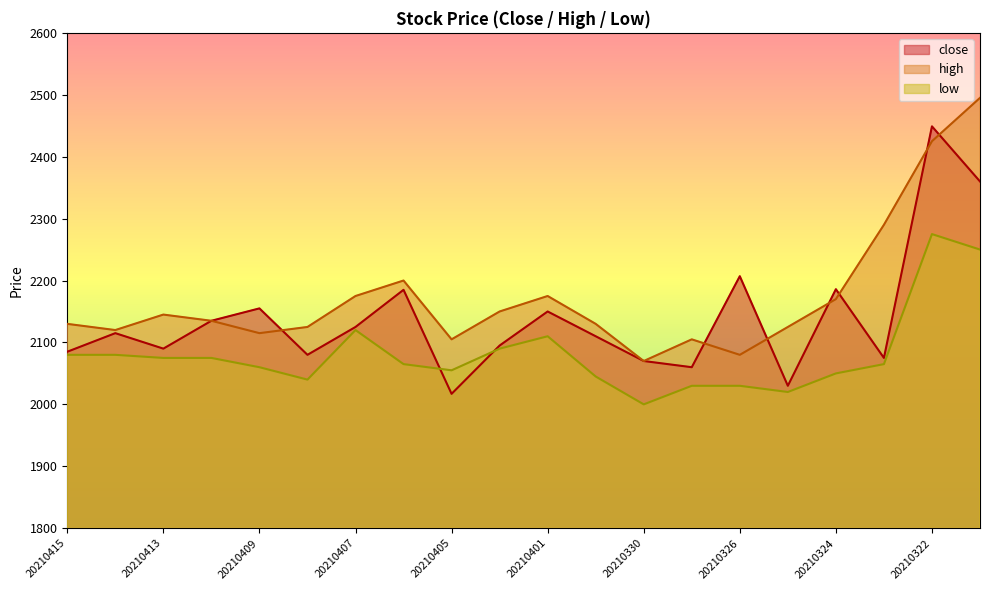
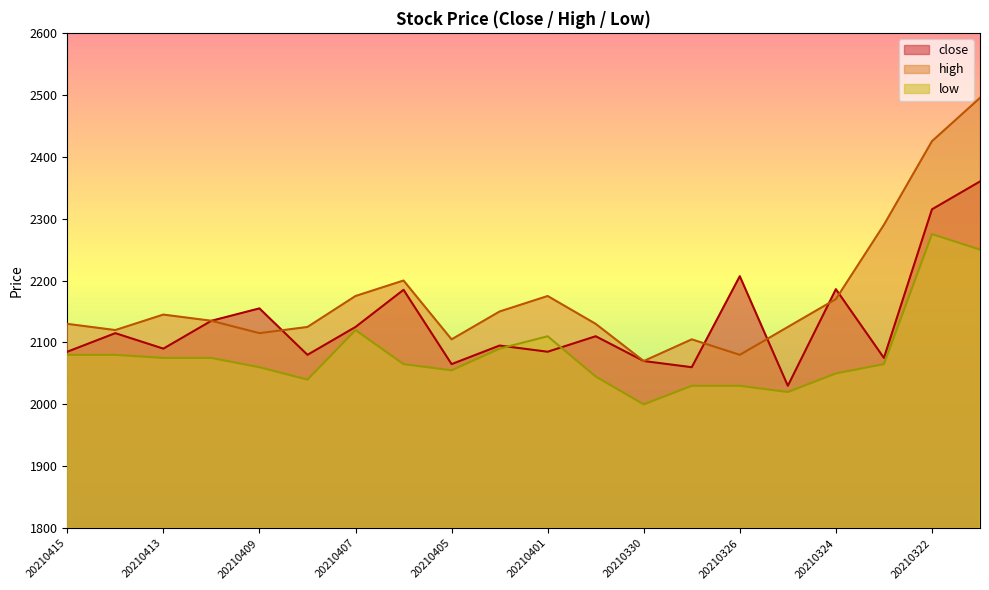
close, 20210405: 2020 -> 2070
close, 20210401: 2150 -> 2090
close, 20210322: 2450 -> 2320
